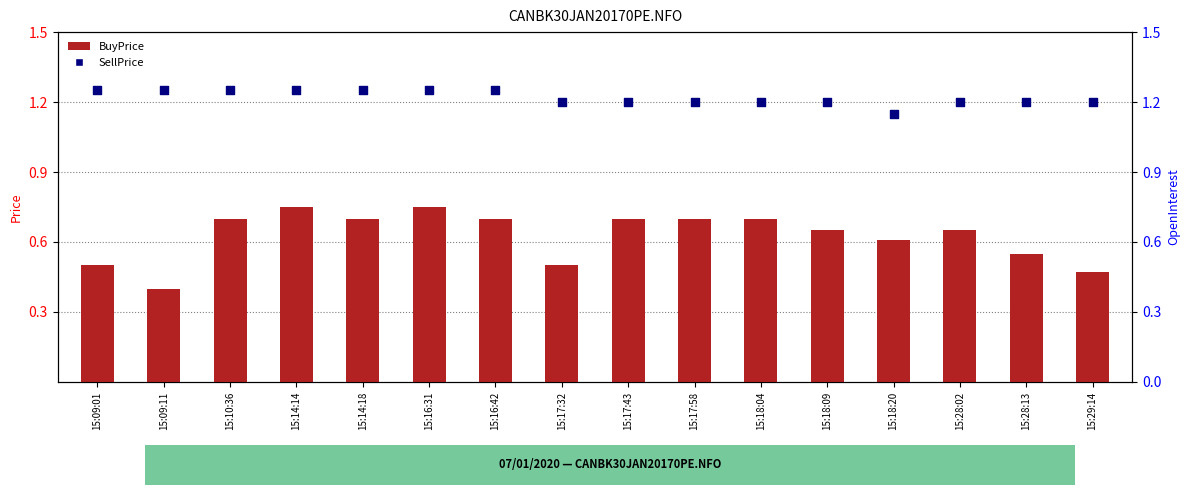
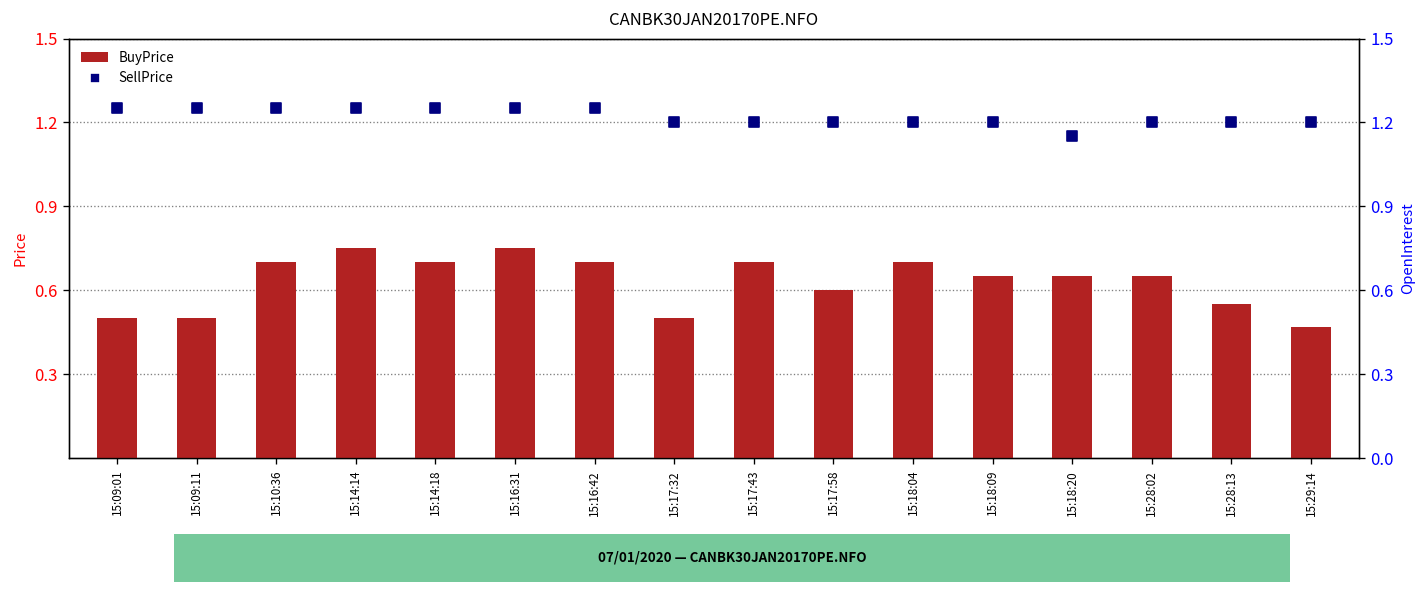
BuyPrice, 15:09:11: 0.4 -> 0.5
BuyPrice, 15:17:58: 0.7 -> 0.6
BuyPrice, 15:18:20: 0.61 -> 0.65
